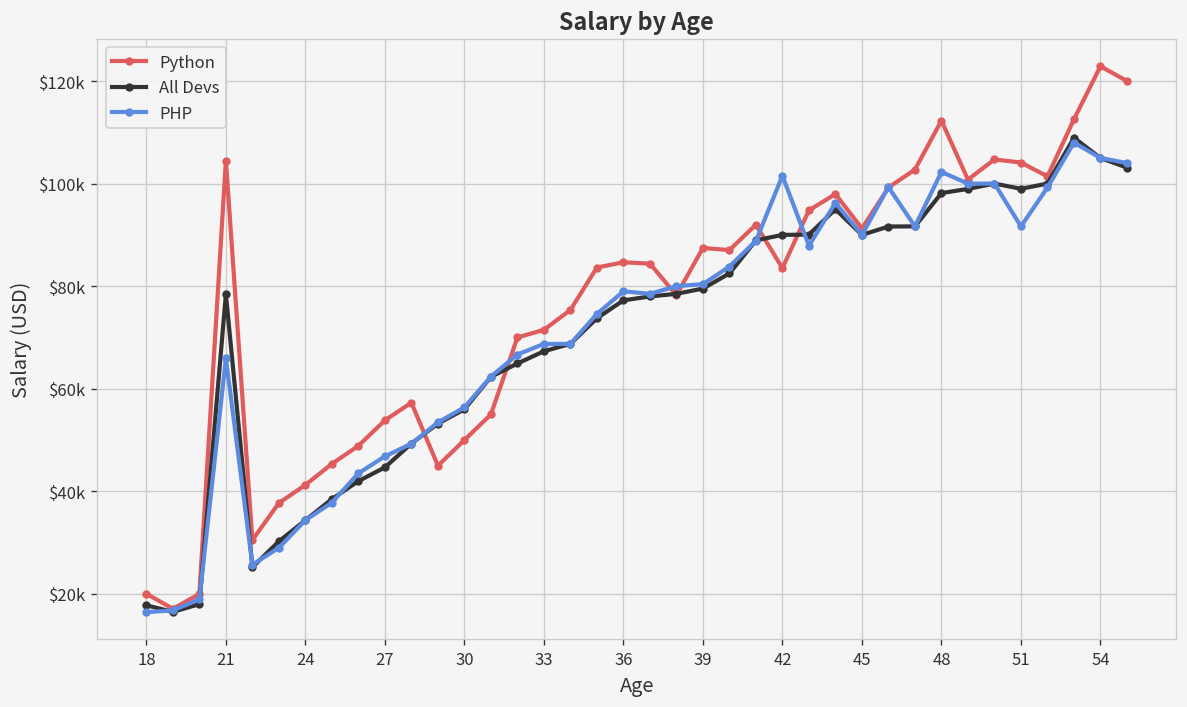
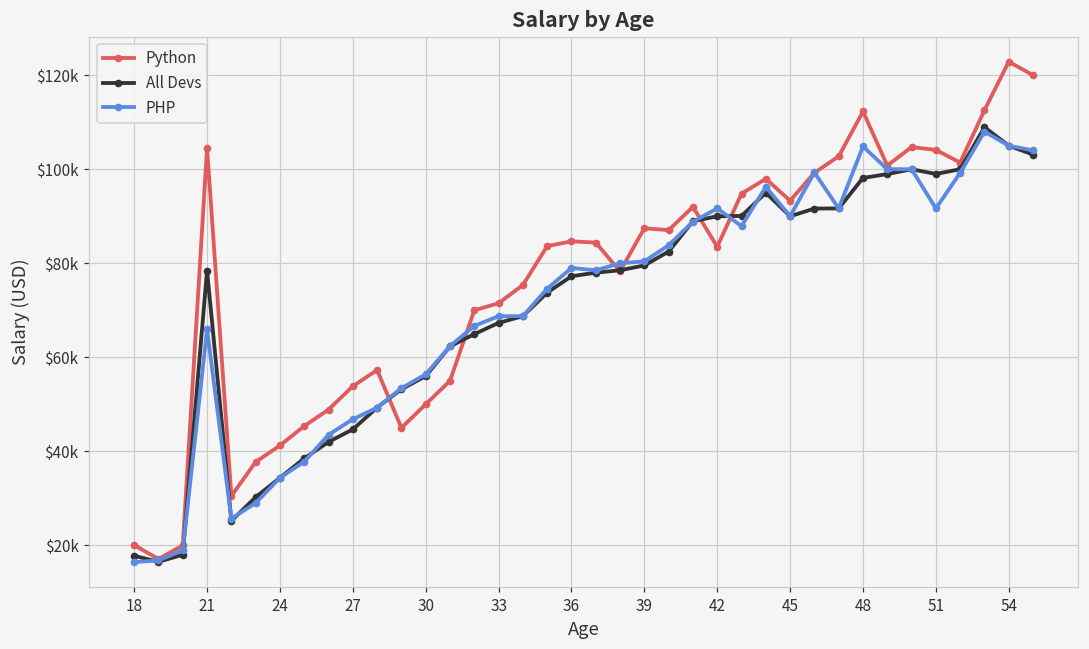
PHP, 42: $102000 -> $92000
Python, 45: $91000 -> $93000
PHP, 48: $102000 -> $105000
